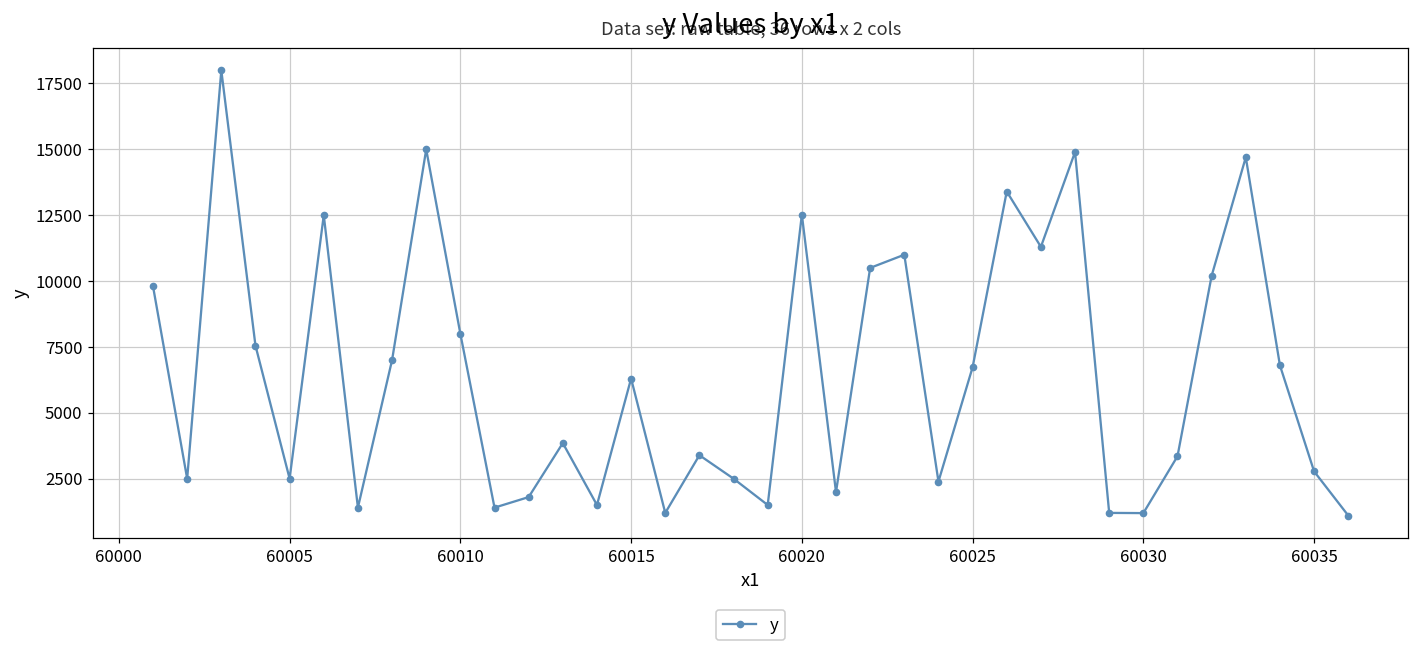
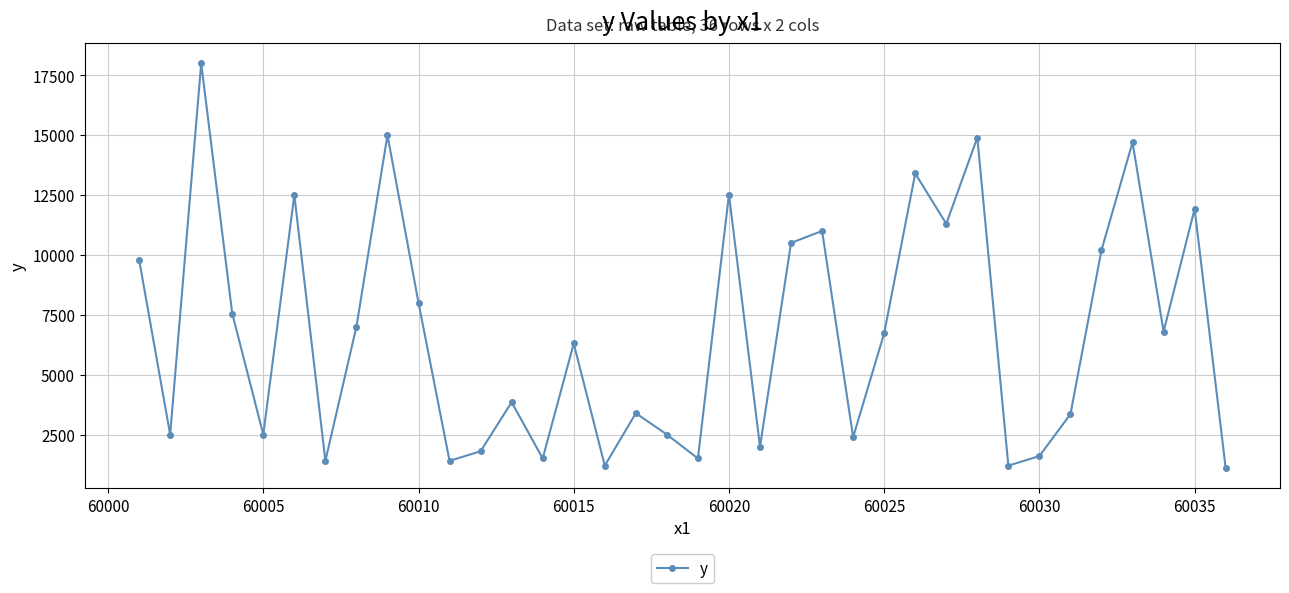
60030: 1200 -> 1600
60035: 2800 -> 11900
